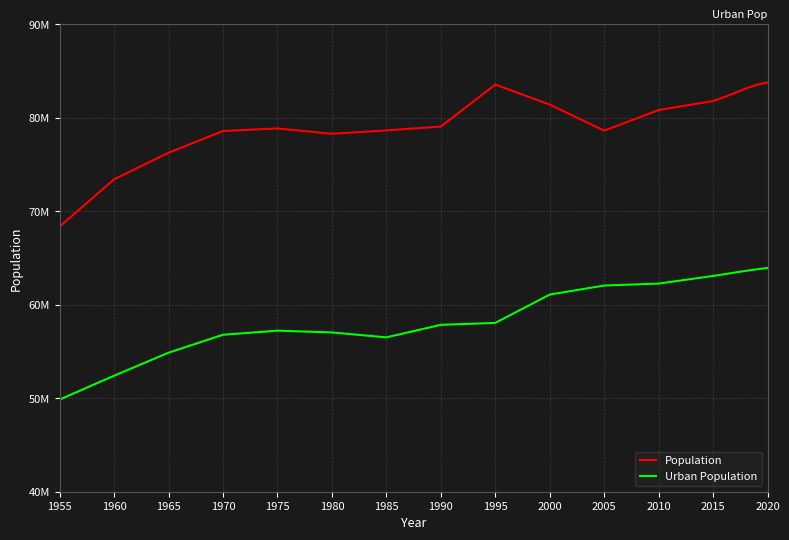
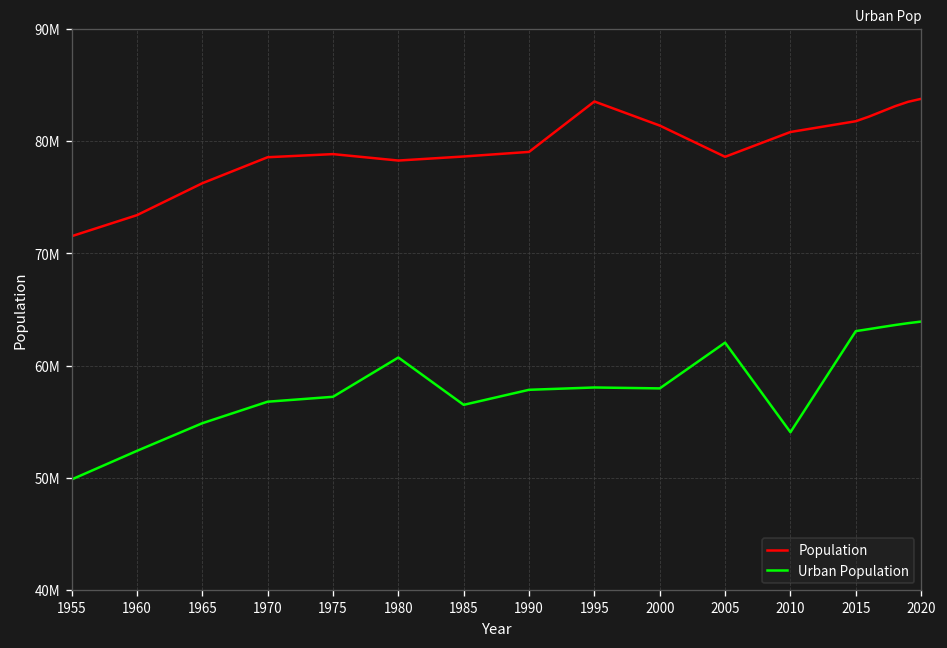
Population, 1955: 68000000 -> 72000000
Urban Population, 1980: 57000000 -> 61000000
Urban Population, 2000: 61000000 -> 58000000
Urban Population, 2010: 62000000 -> 54000000
